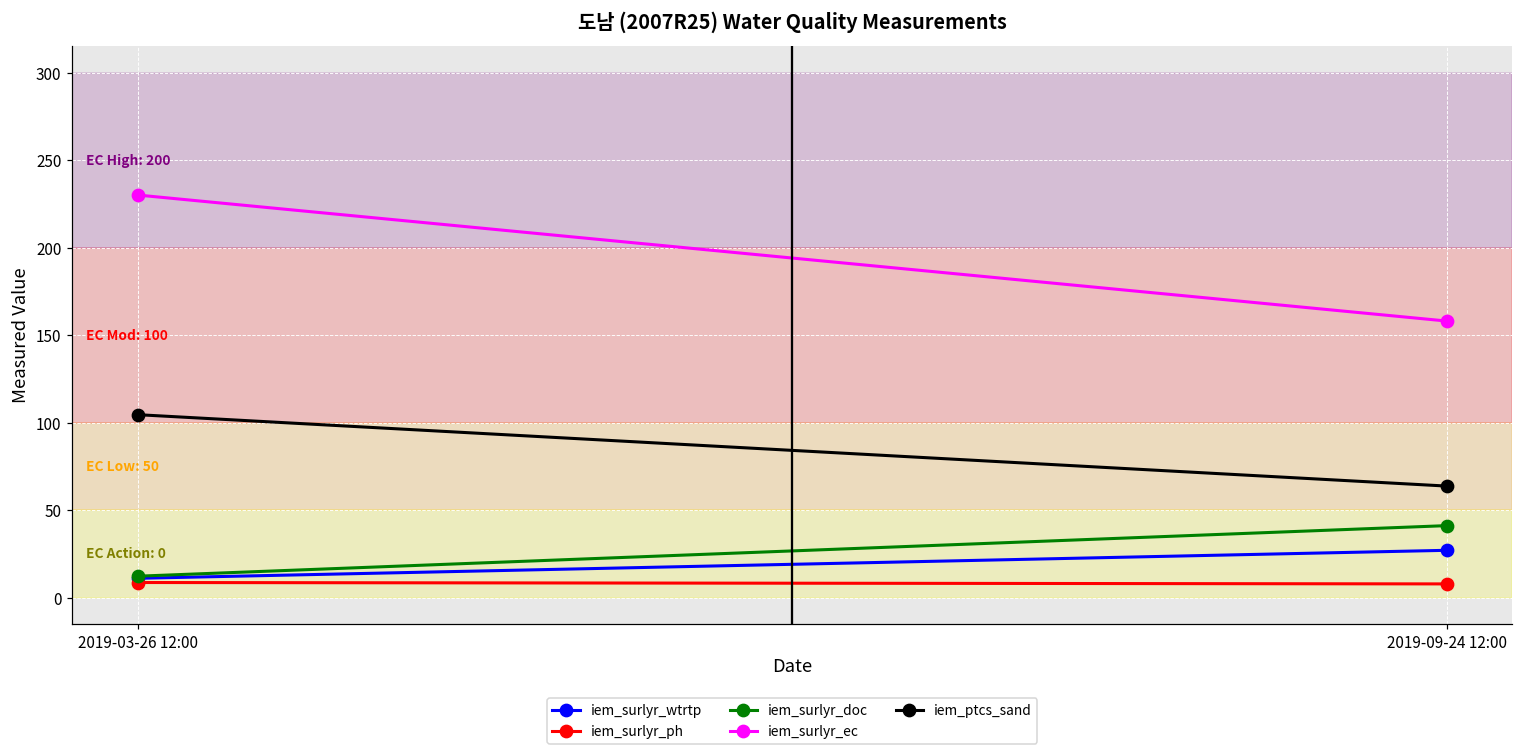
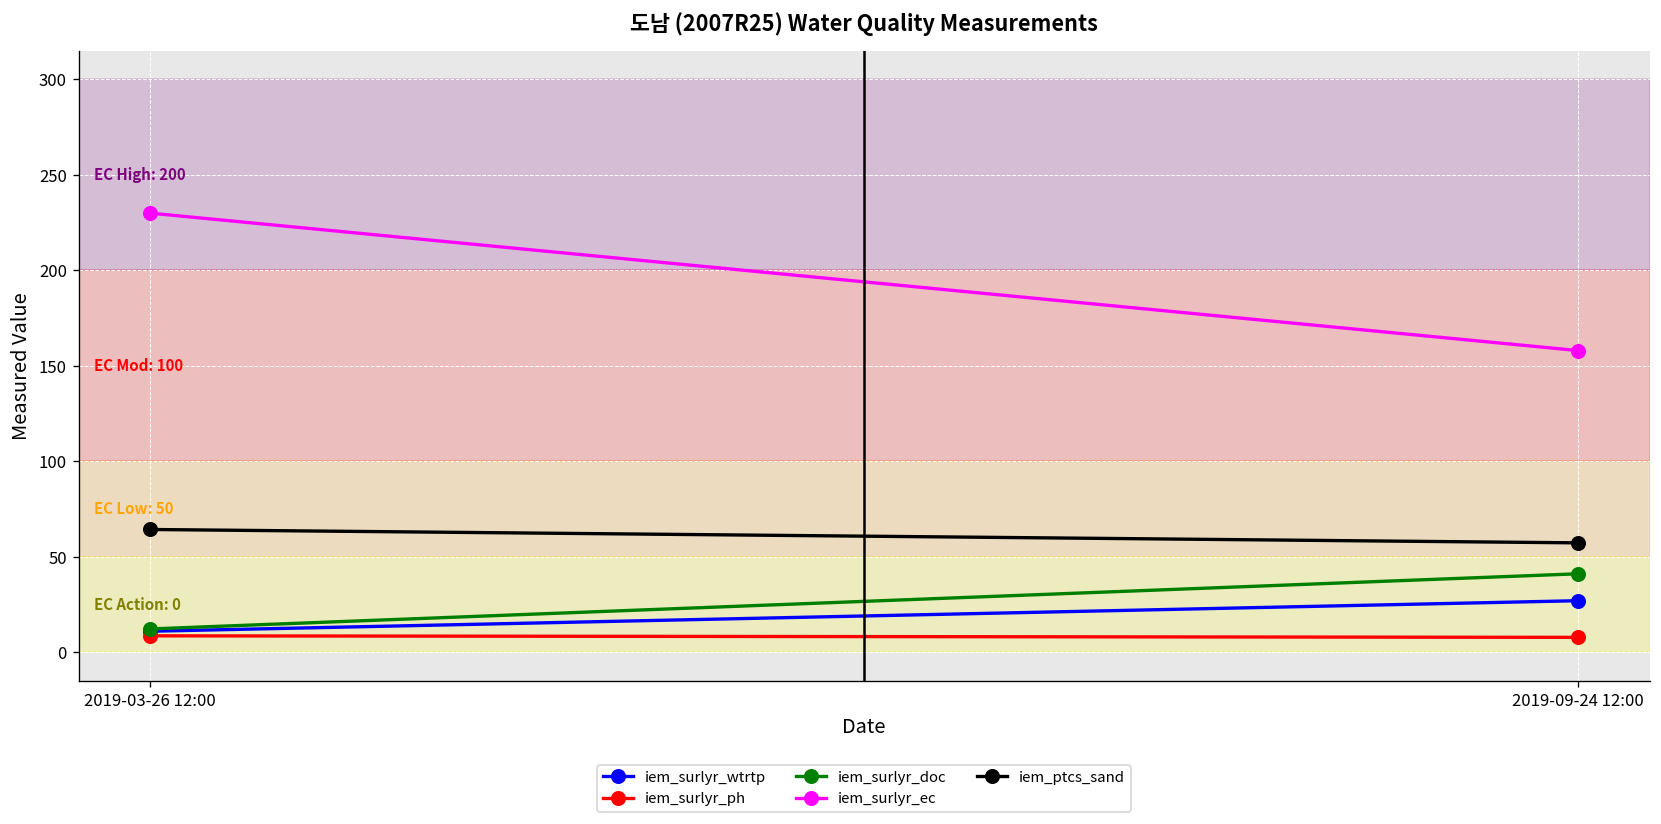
iem_ptcs_sand, 2019-03-26 12:00: 105 -> 64
iem_ptcs_sand, 2019-09-24 12:00: 64 -> 57
